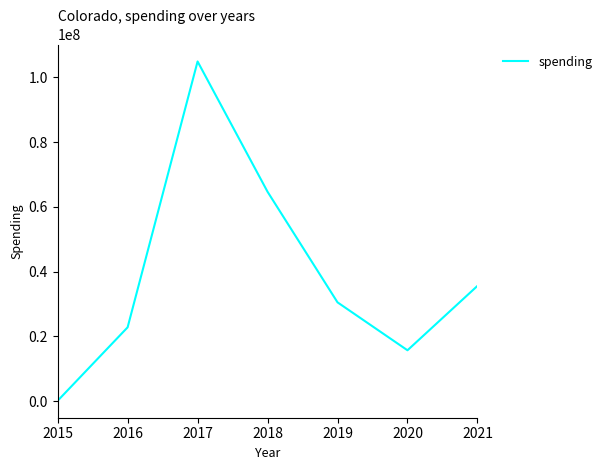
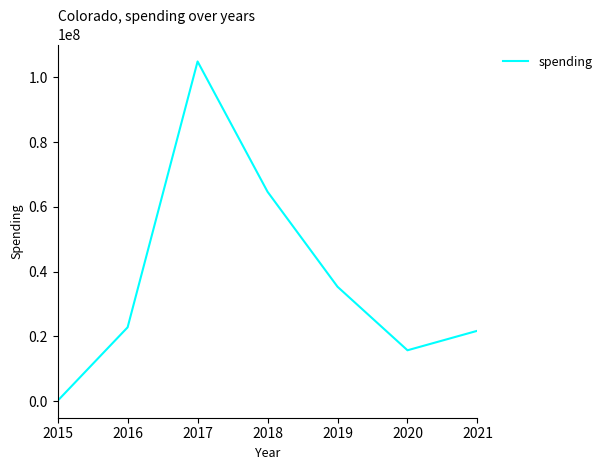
2019: 30000000 -> 35000000
2021: 36000000 -> 22000000
